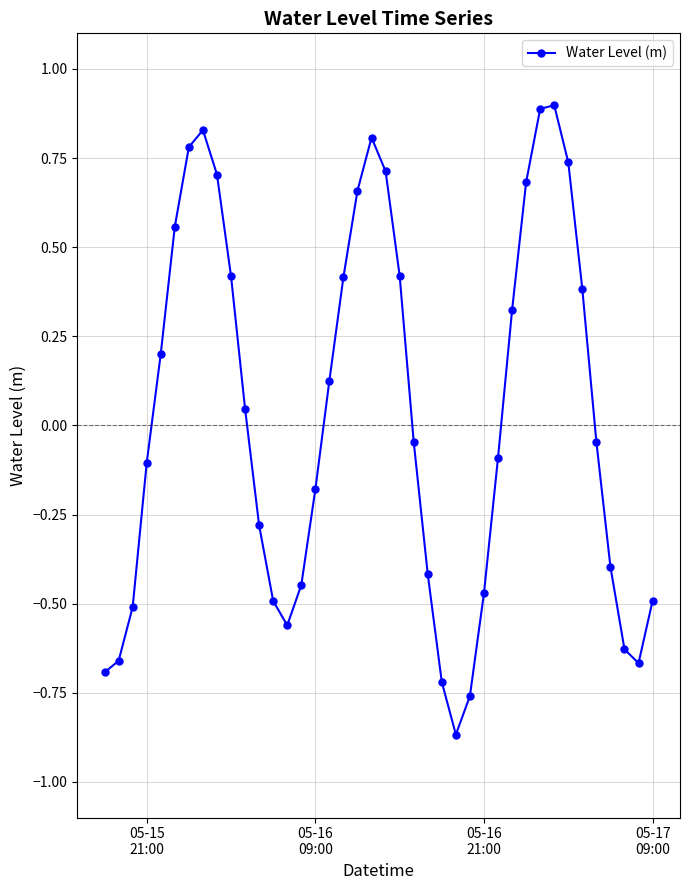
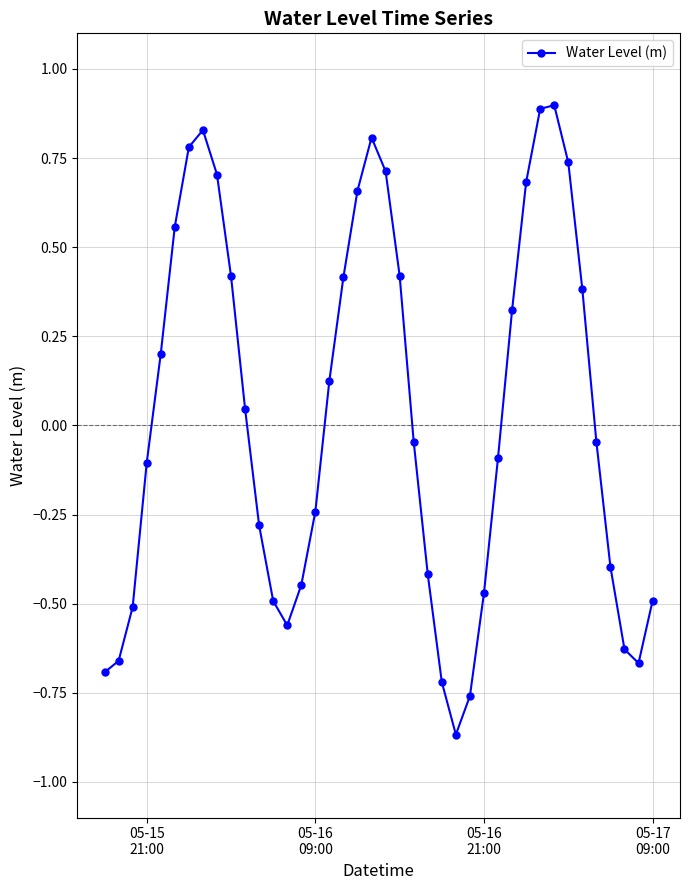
05-16 09:00: -0.18 -> -0.24
